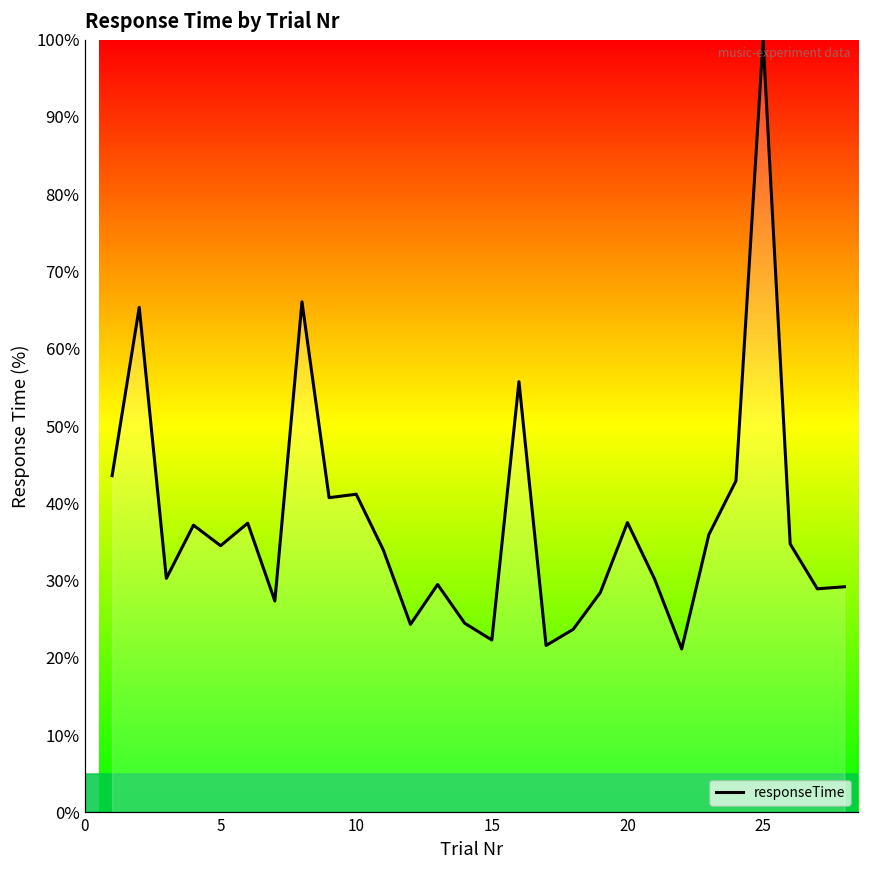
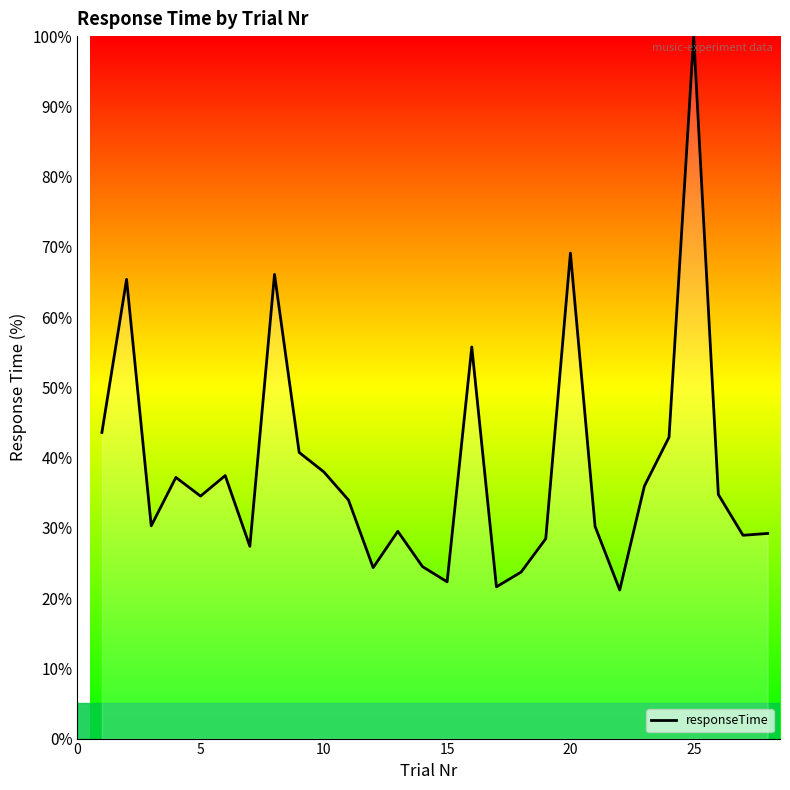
10: 41% -> 38%
20: 38% -> 69%
